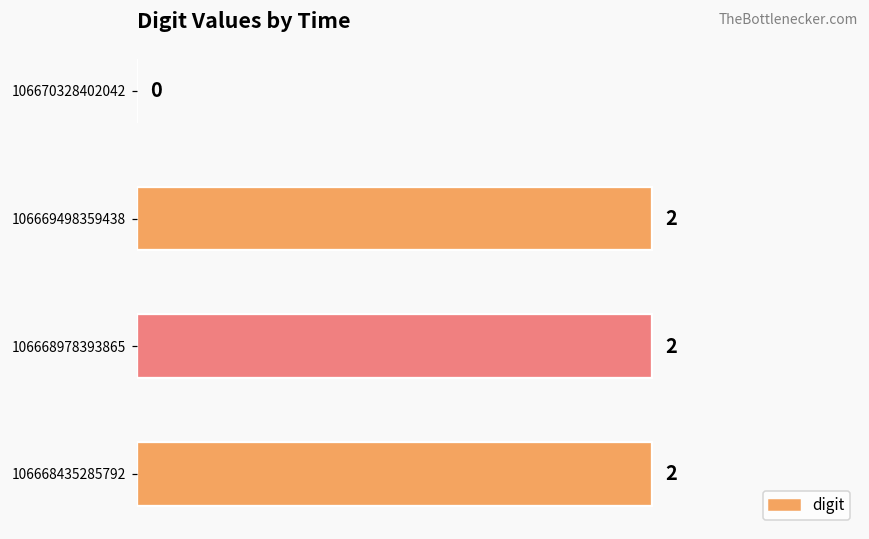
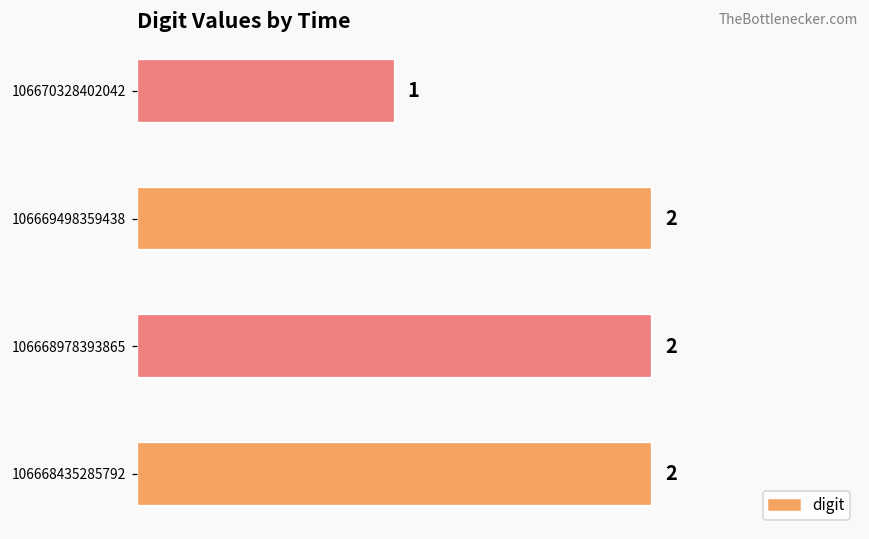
106670328402042: 0 -> 1
